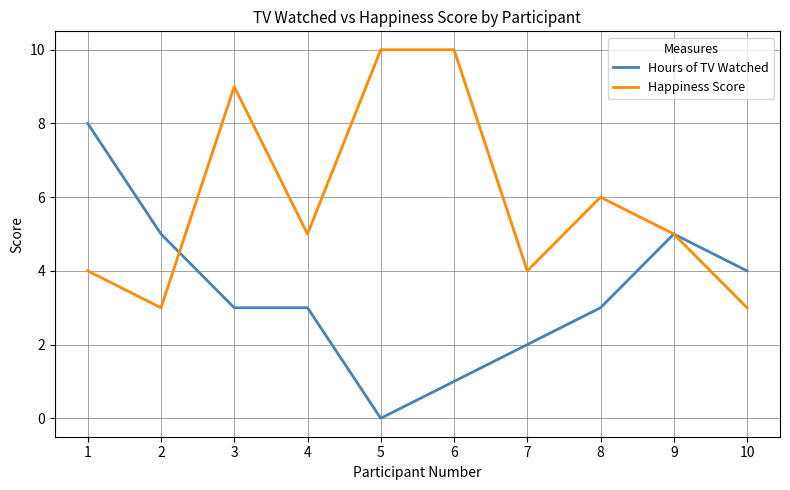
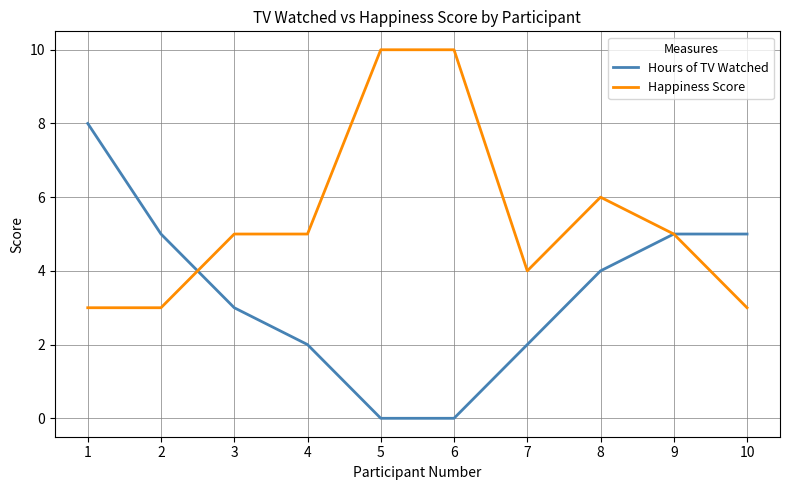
Happiness Score, 1: 4 -> 3
Happiness Score, 3: 9 -> 5
Hours of TV Watched, 4: 3 -> 2
Hours of TV Watched, 6: 1 -> 0
Hours of TV Watched, 8: 3 -> 4
Hours of TV Watched, 10: 4 -> 5
